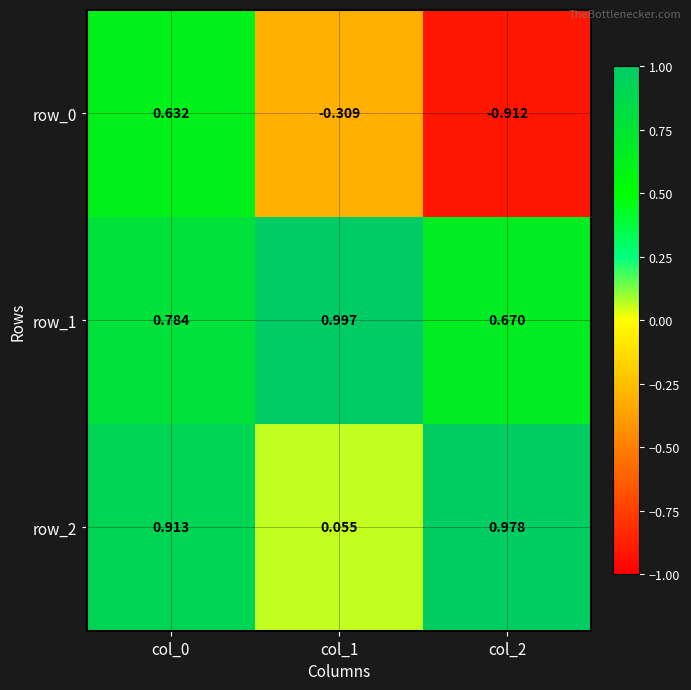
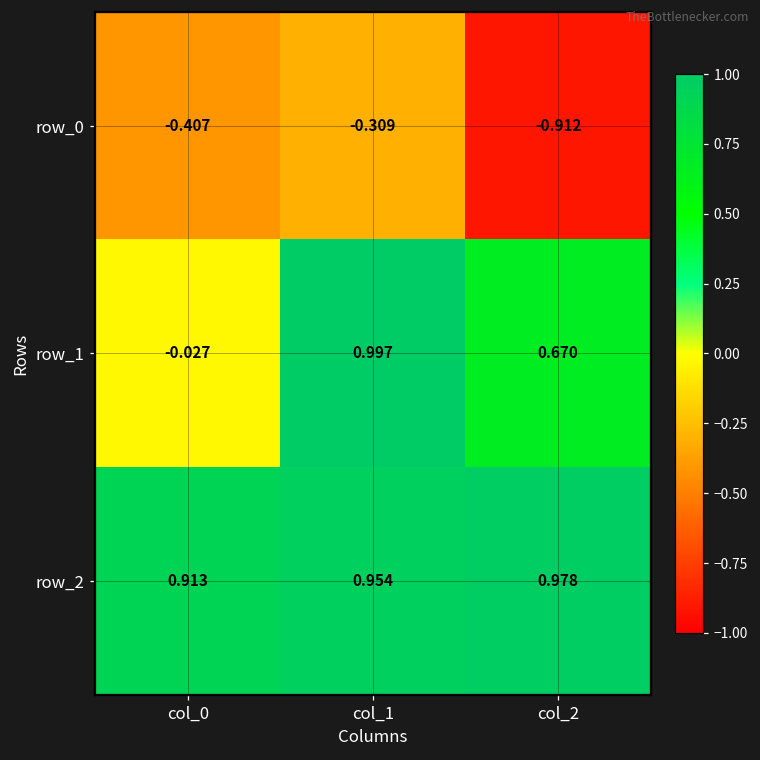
row_0, col_0: 0.632 -> -0.407
row_1, col_0: 0.784 -> -0.027
row_2, col_1: 0.055 -> 0.954
